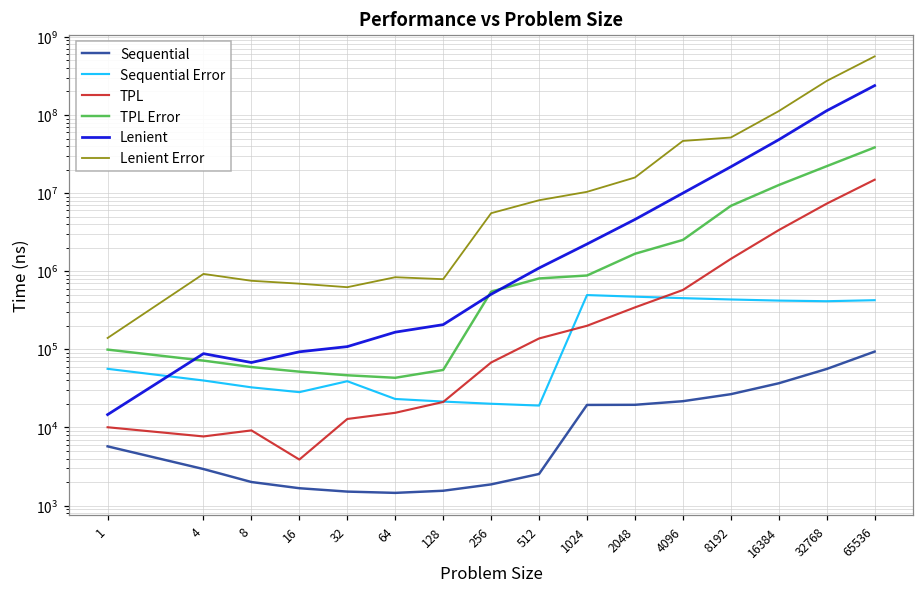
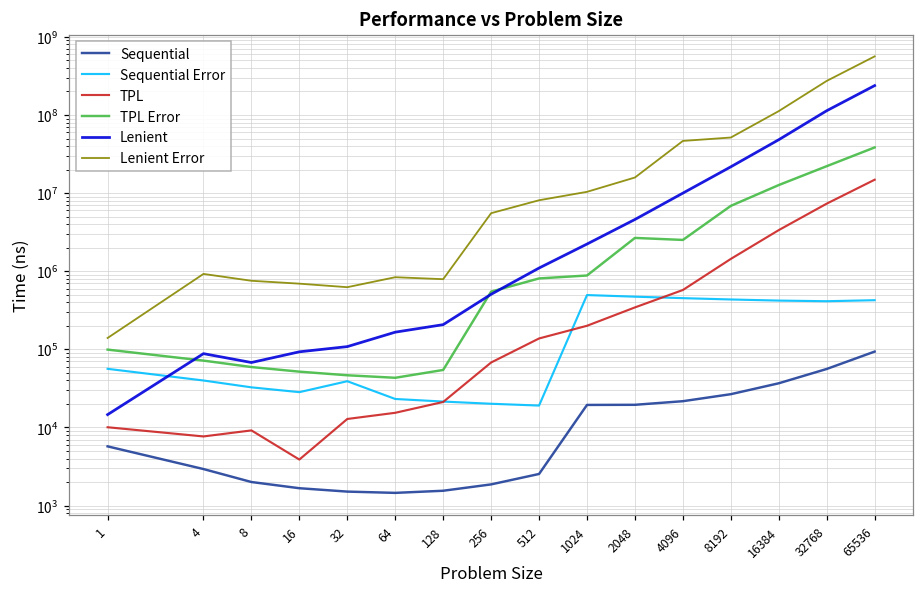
TPL Error, 2048: 1700000 -> 2700000
